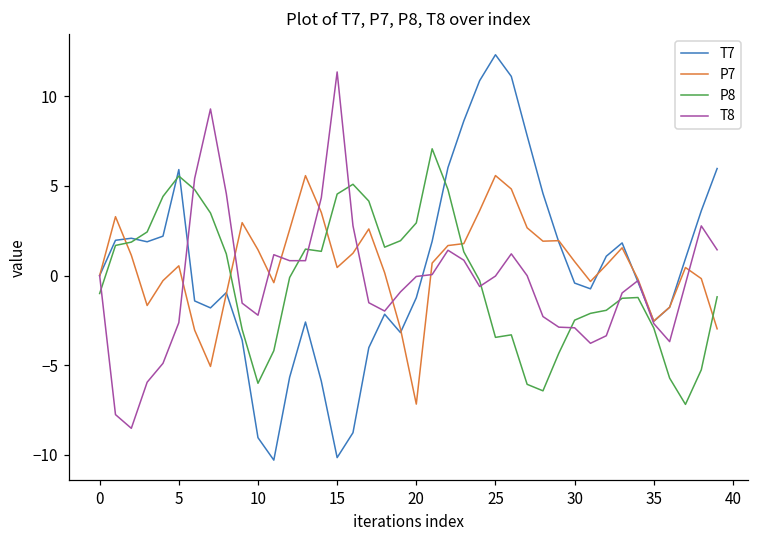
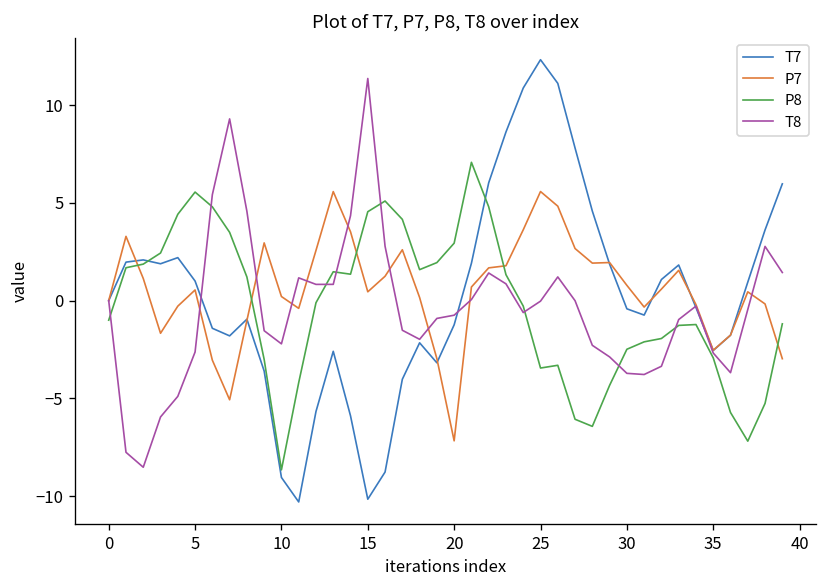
T7, 5: 5.9 -> 1.0
P7, 10: 1.4 -> 0.2
P8, 10: -6.0 -> -8.7
T8, 20: 0.0 -> -0.7
T8, 30: -2.9 -> -3.7
